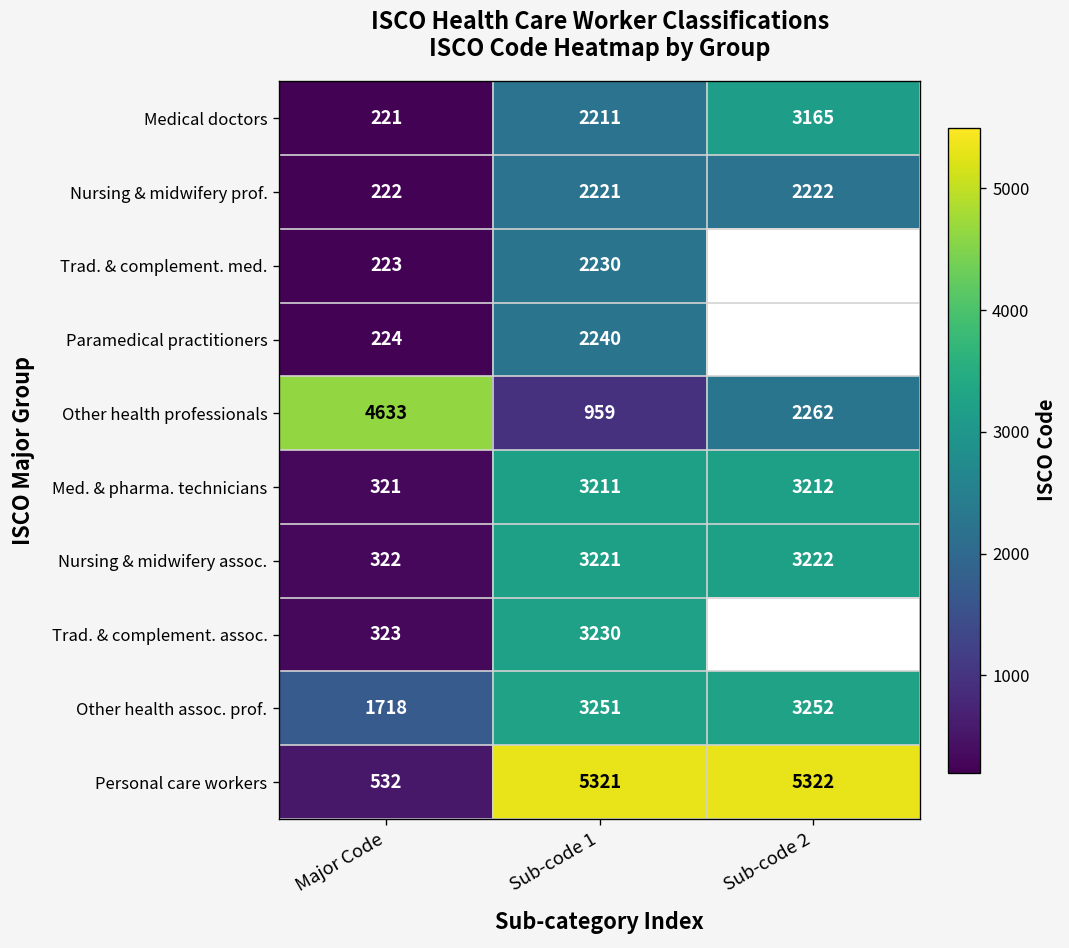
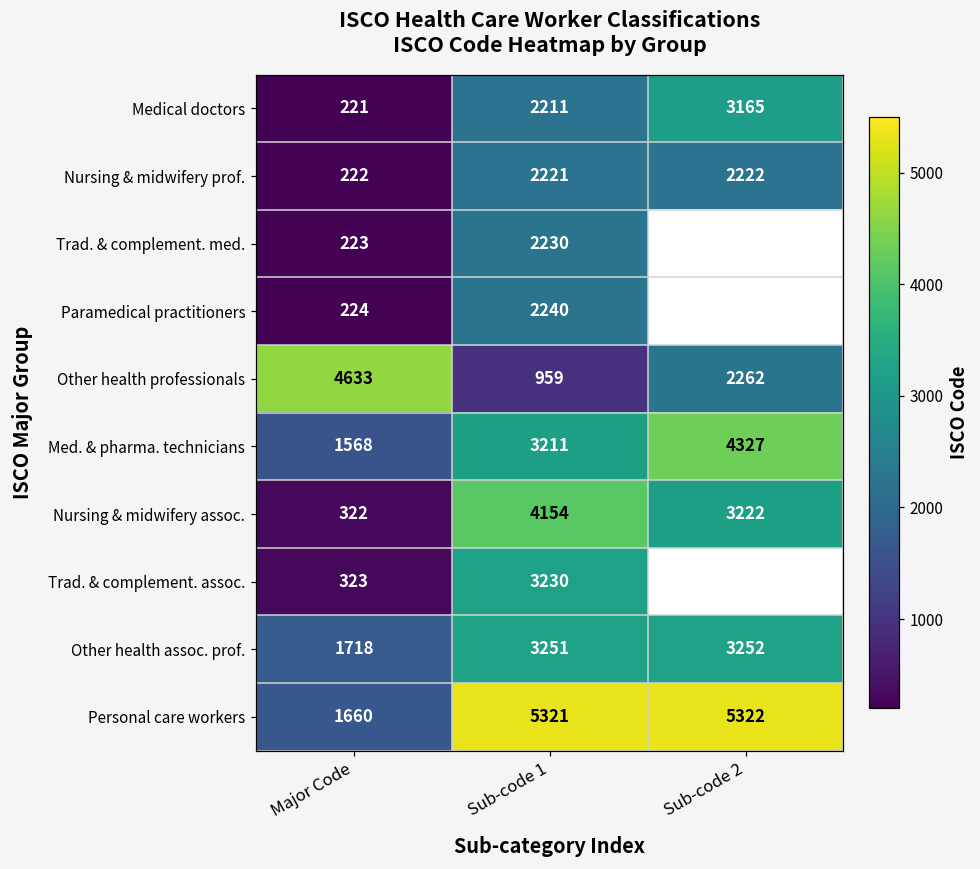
Med. & pharma. technicians, Major Code: 321 -> 1568
Med. & pharma. technicians, Sub-code 2: 3212 -> 4327
Nursing & midwifery assoc., Sub-code 1: 3221 -> 4154
Personal care workers, Major Code: 532 -> 1660
